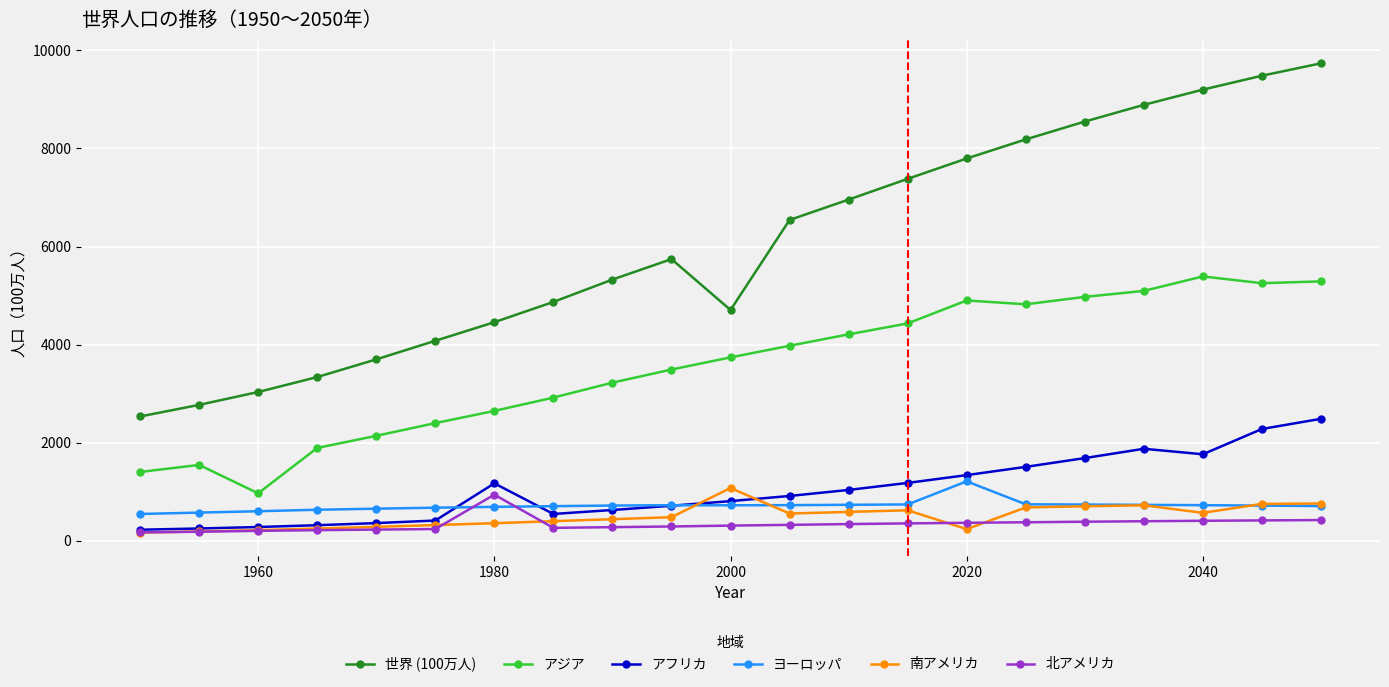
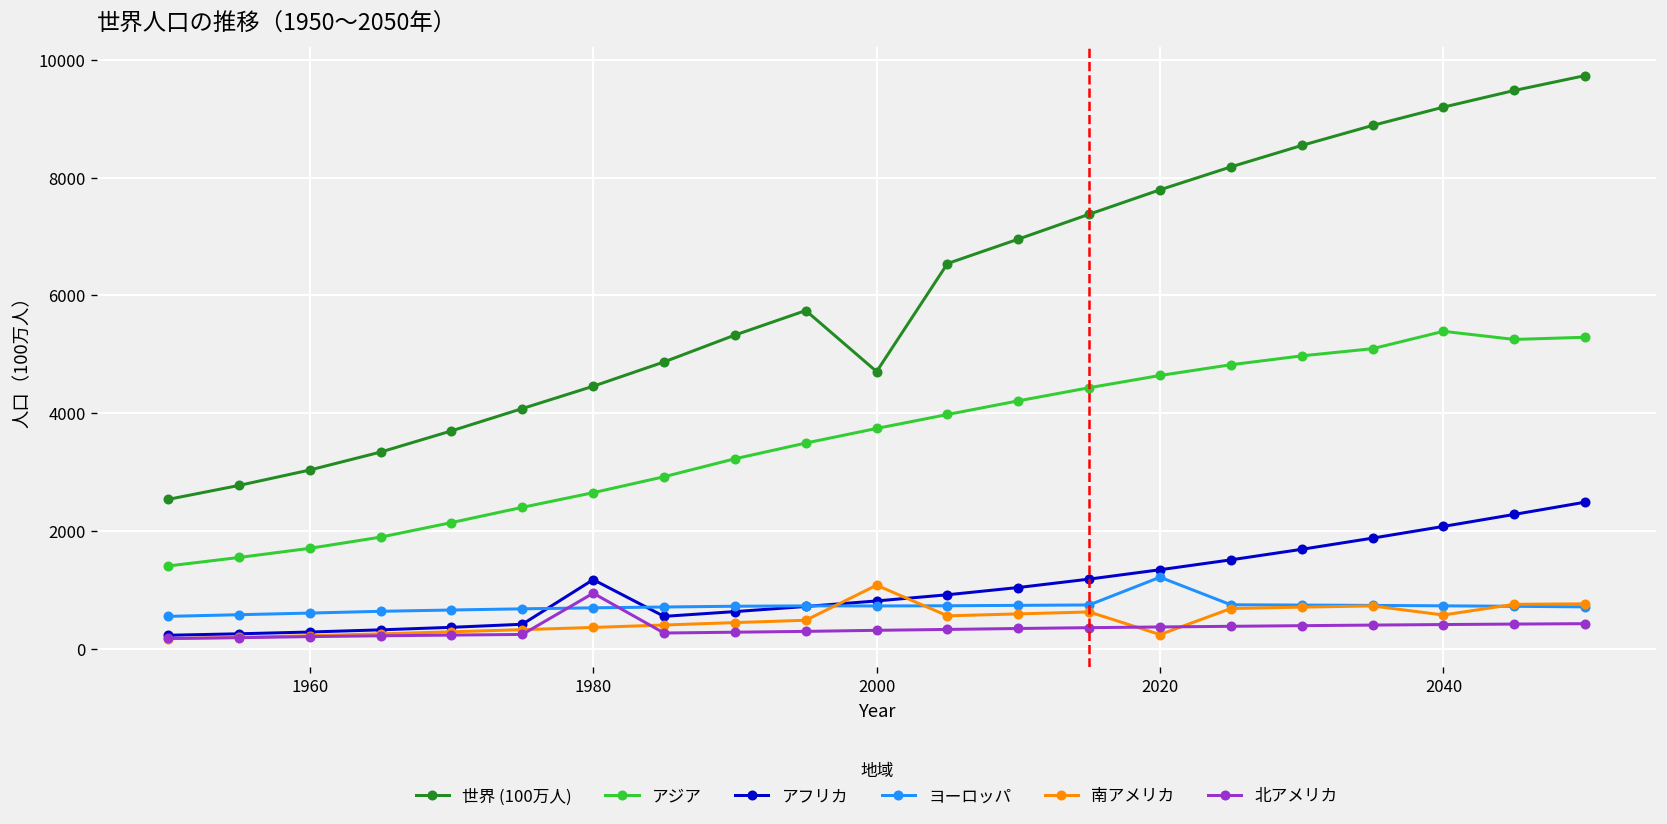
アジア, 1960: 1000 -> 1700
アジア, 2020: 4900 -> 4600
アフリカ, 2040: 1800 -> 2100
